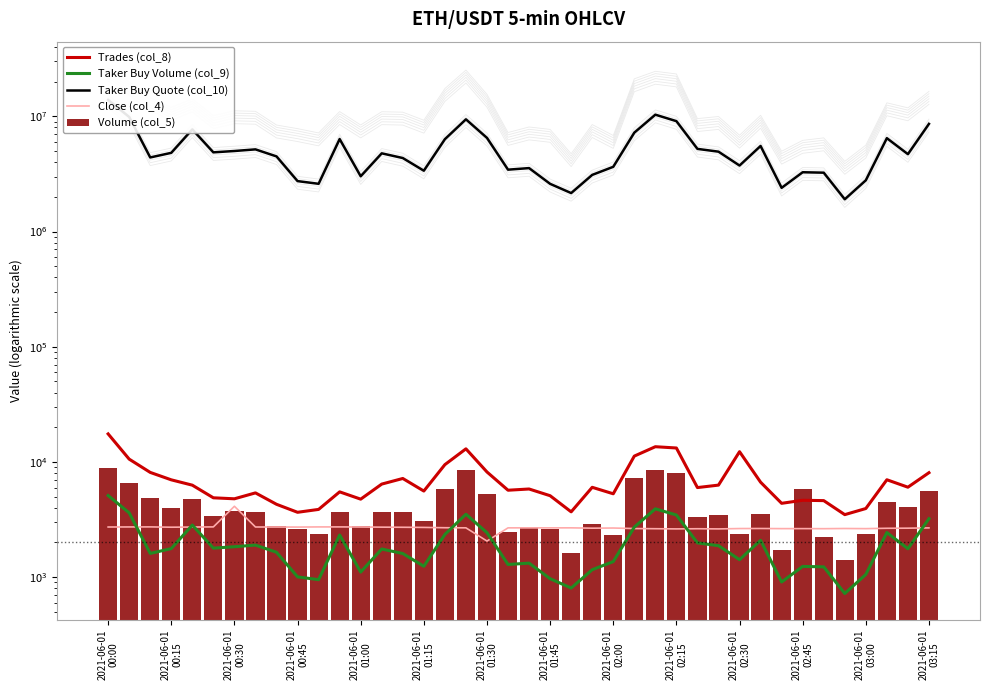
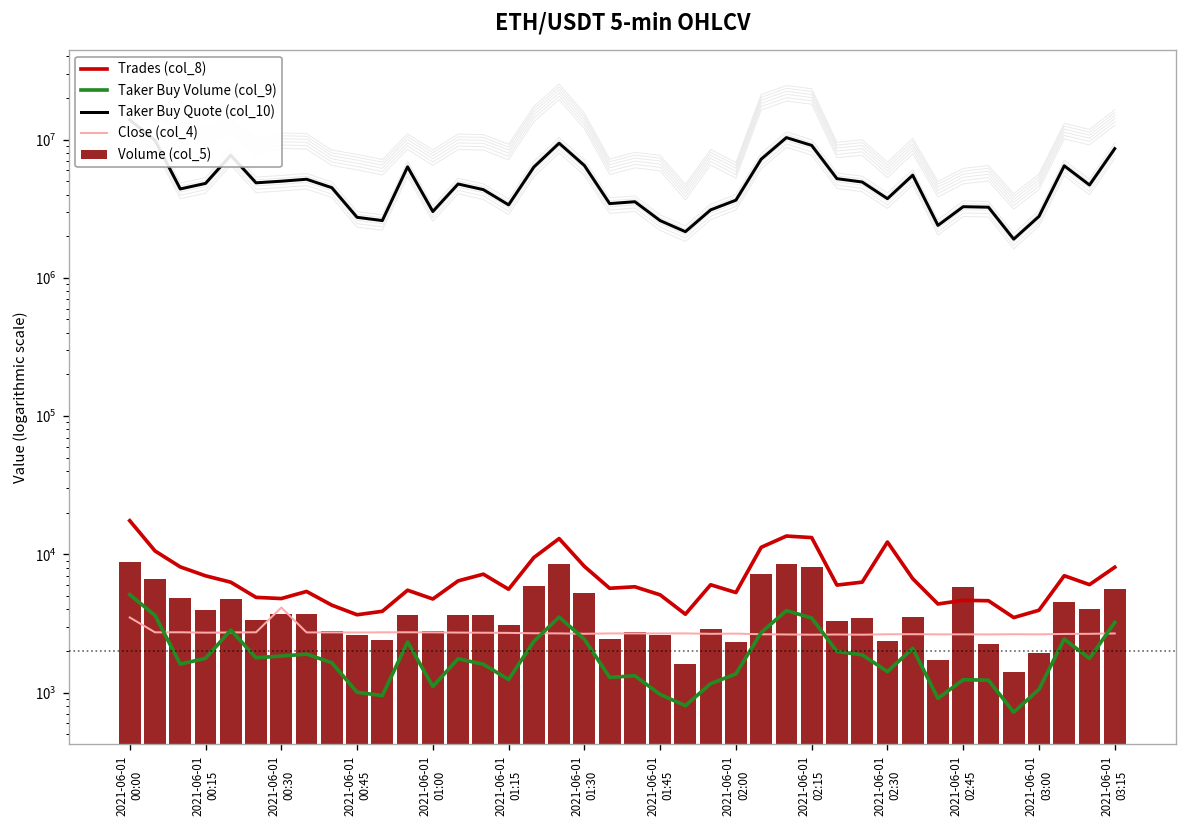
Close (col_4), 2021-06-01 00:00: 2700 -> 3500
Close (col_4), 2021-06-01 01:30: 2100 -> 2700
Volume (col_5), 2021-06-01 03:00: 2400 -> 1900
